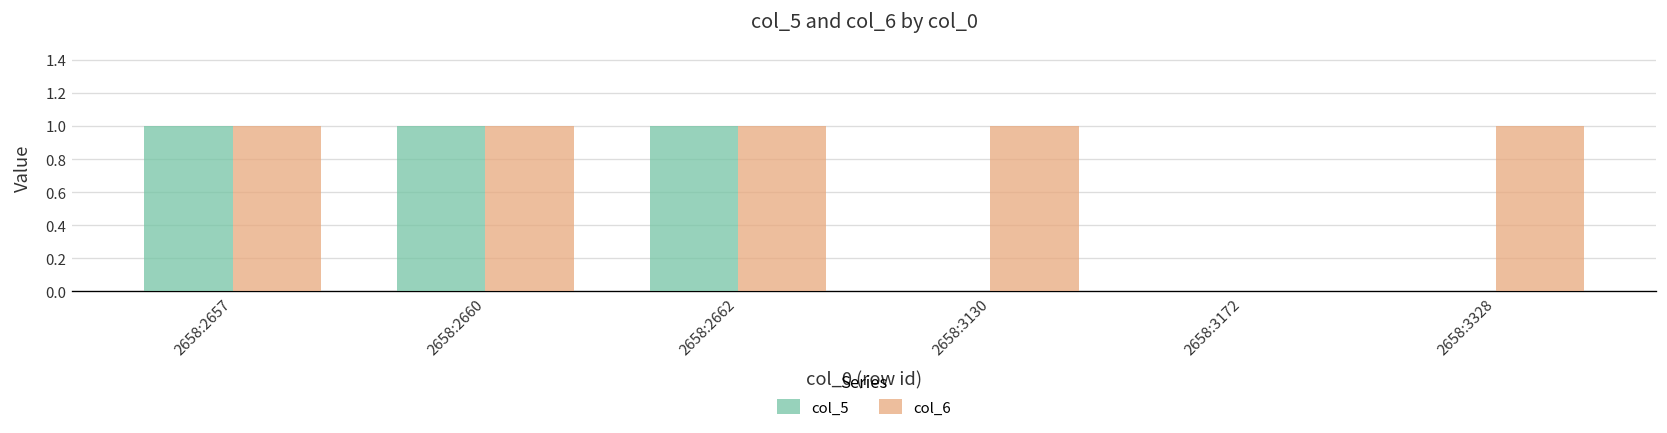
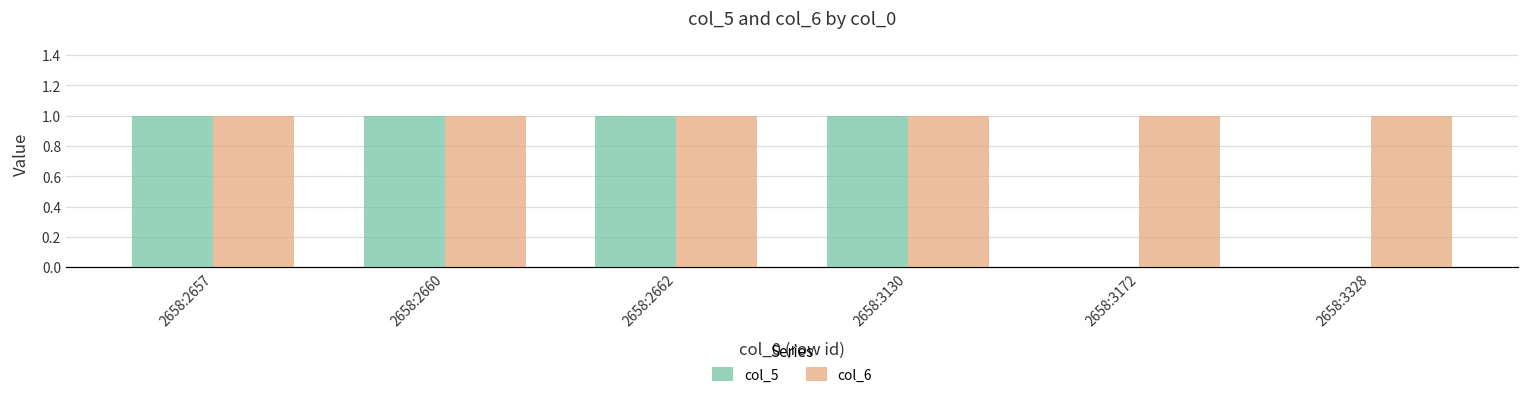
col_5, 2658:3130: 0 -> 1
col_6, 2658:3172: 0 -> 1
